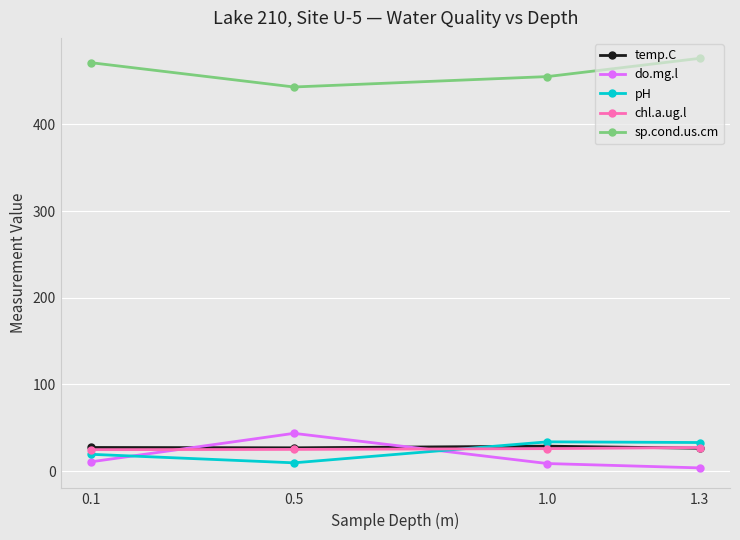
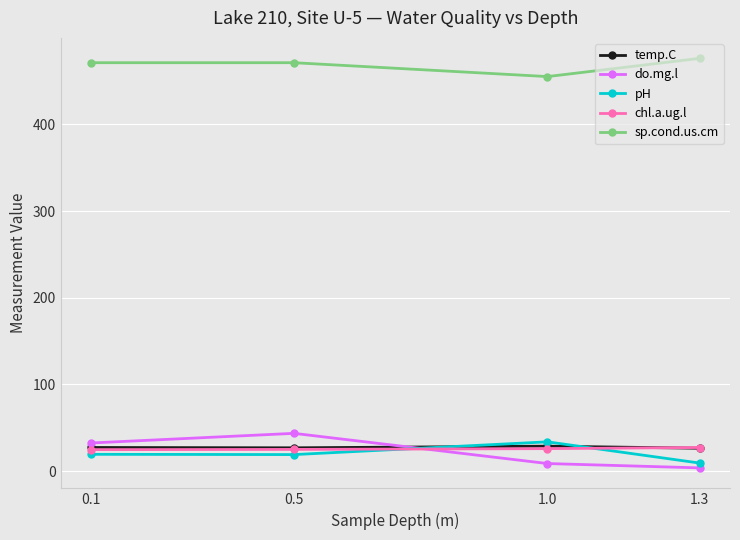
do.mg.l, 0.1: 10 -> 30
pH, 0.5: 10 -> 20
sp.cond.us.cm, 0.5: 440 -> 470
pH, 1.3: 30 -> 10
